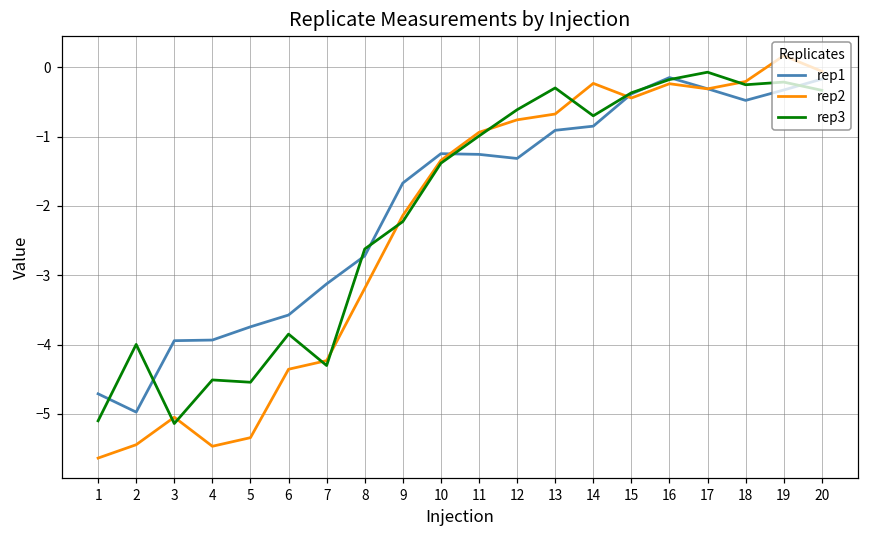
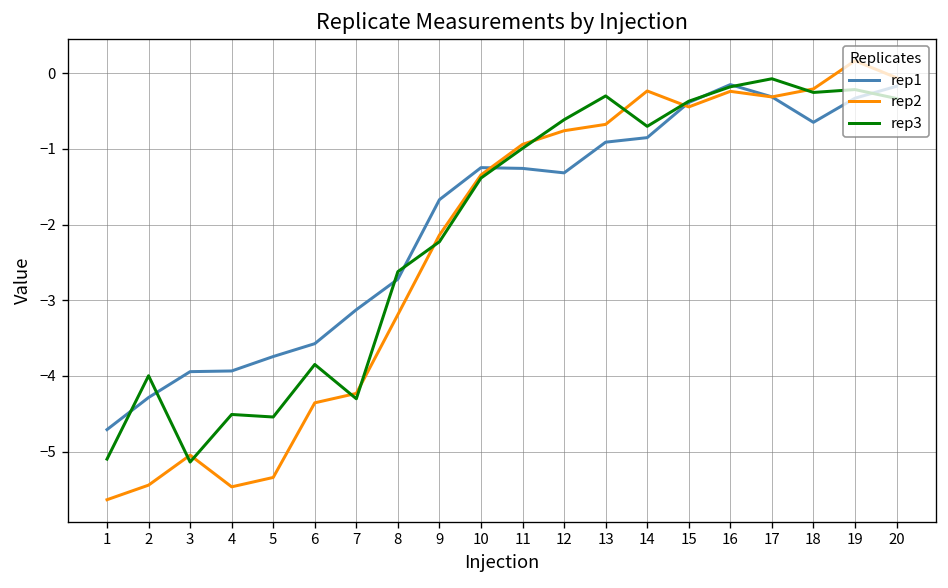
rep1, 2: -5.0 -> -4.3
rep1, 18: -0.5 -> -0.6
